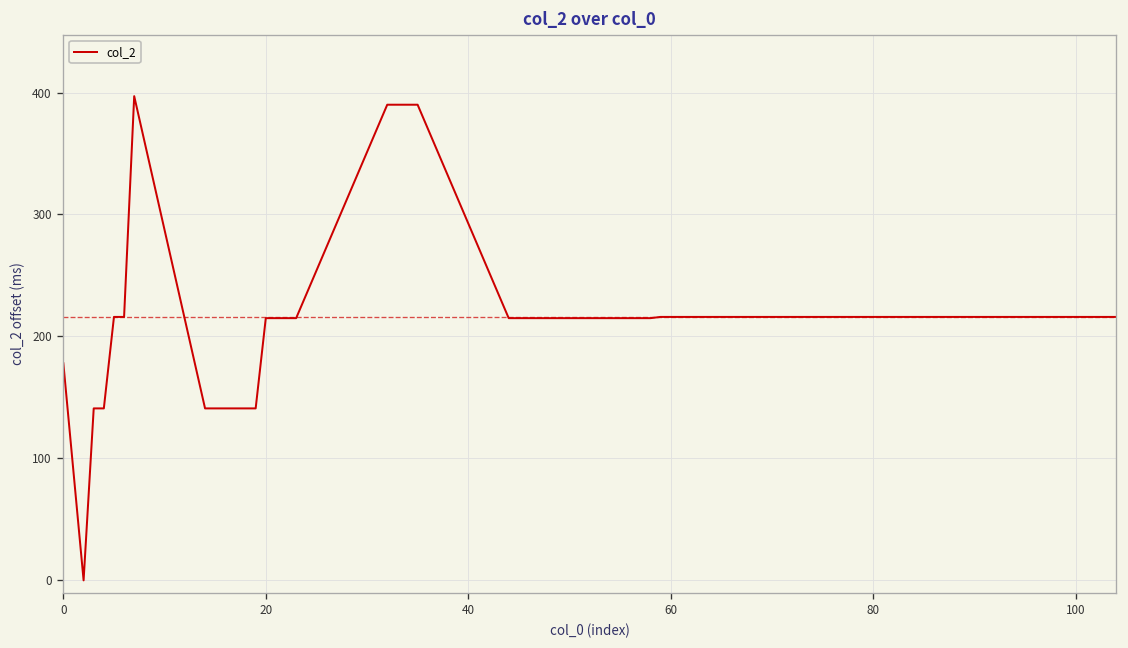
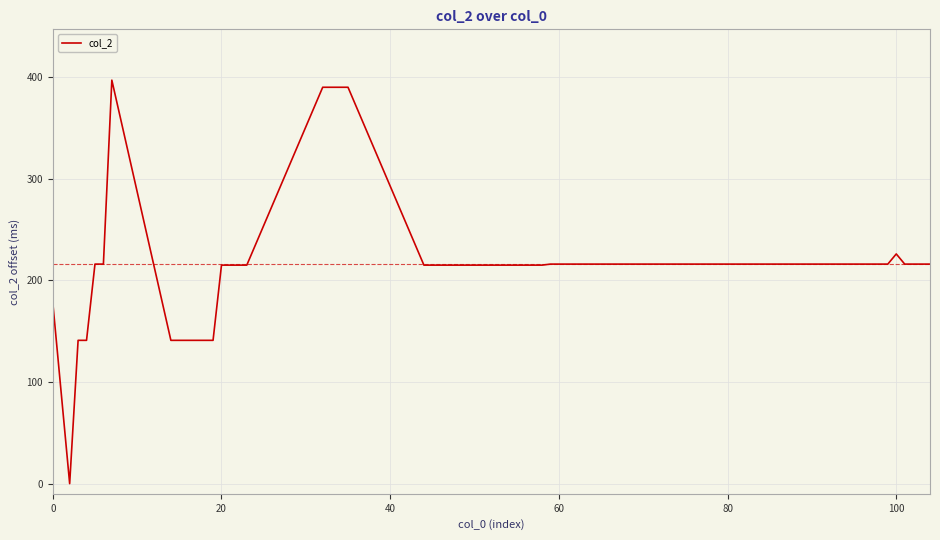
100: 216 -> 226
